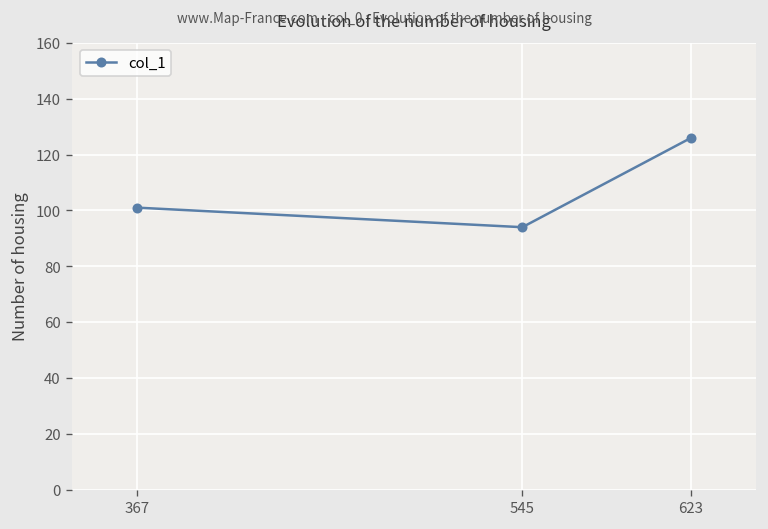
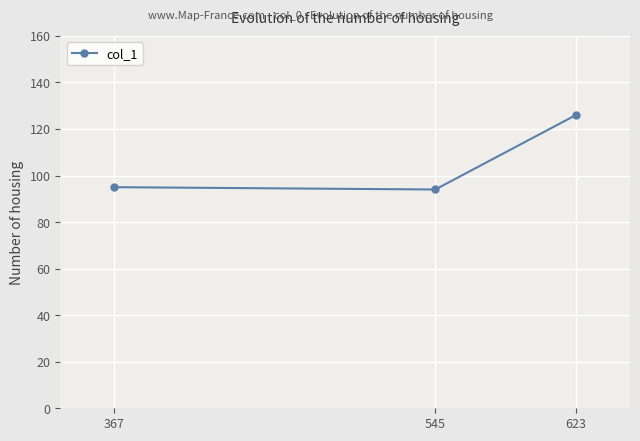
367: 101 -> 95
